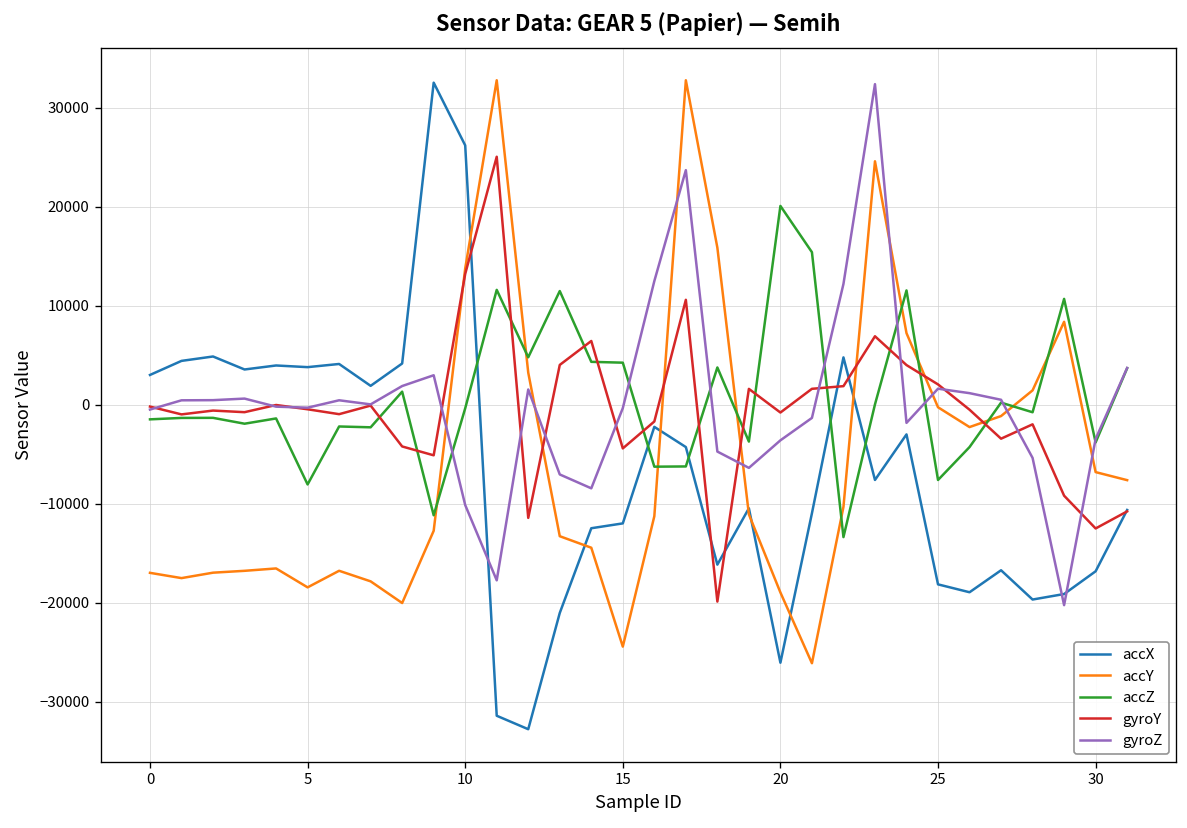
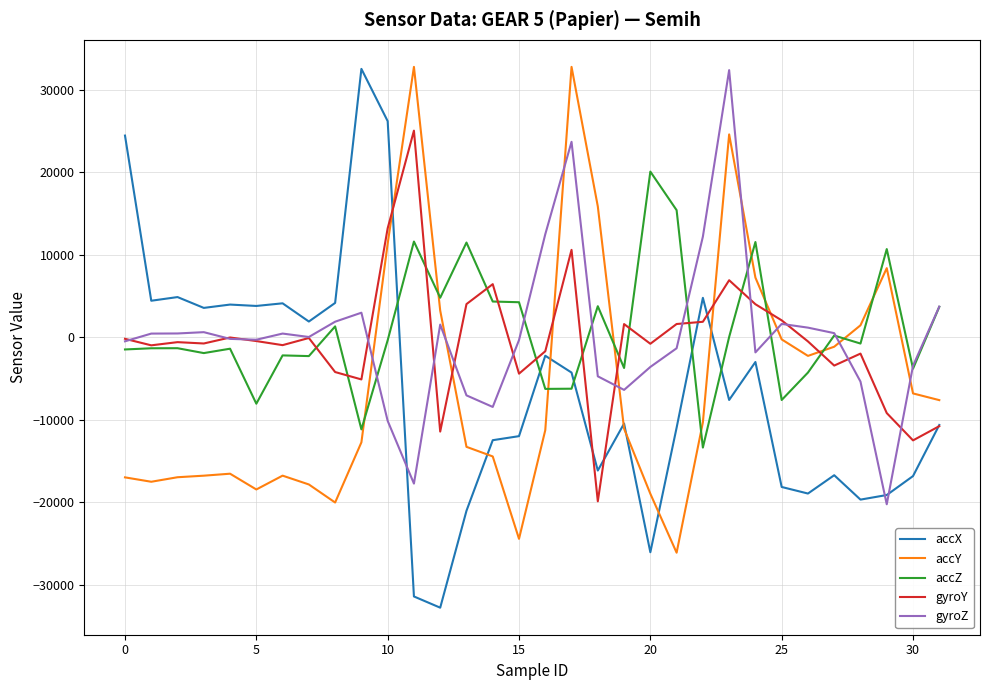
accX, 0: 3000 -> 24000
accY, 10: 14000 -> 11000
